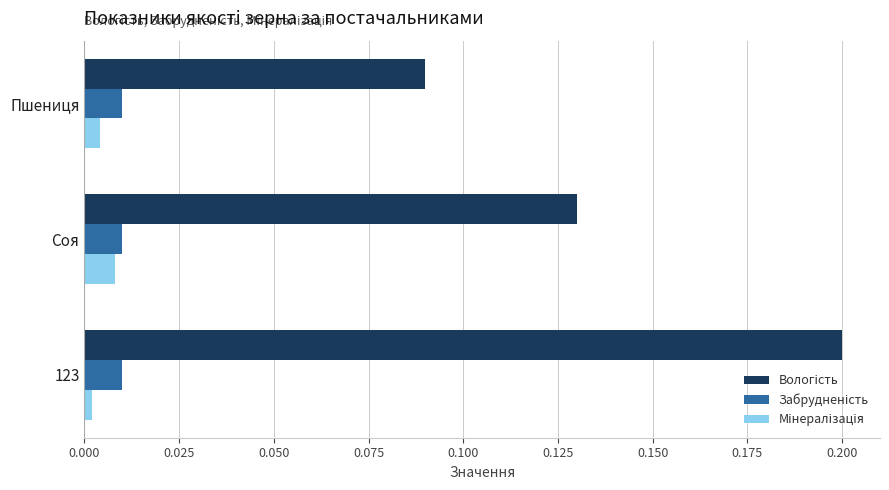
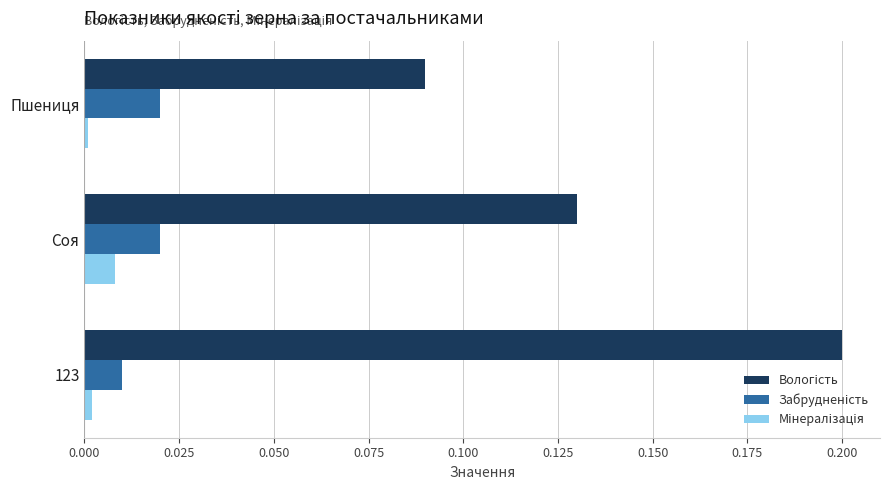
Забрудненість, Пшениця: 0.01 -> 0.02
Мінералізація, Пшениця: 0.004 -> 0.001
Забрудненість, Соя: 0.01 -> 0.02
